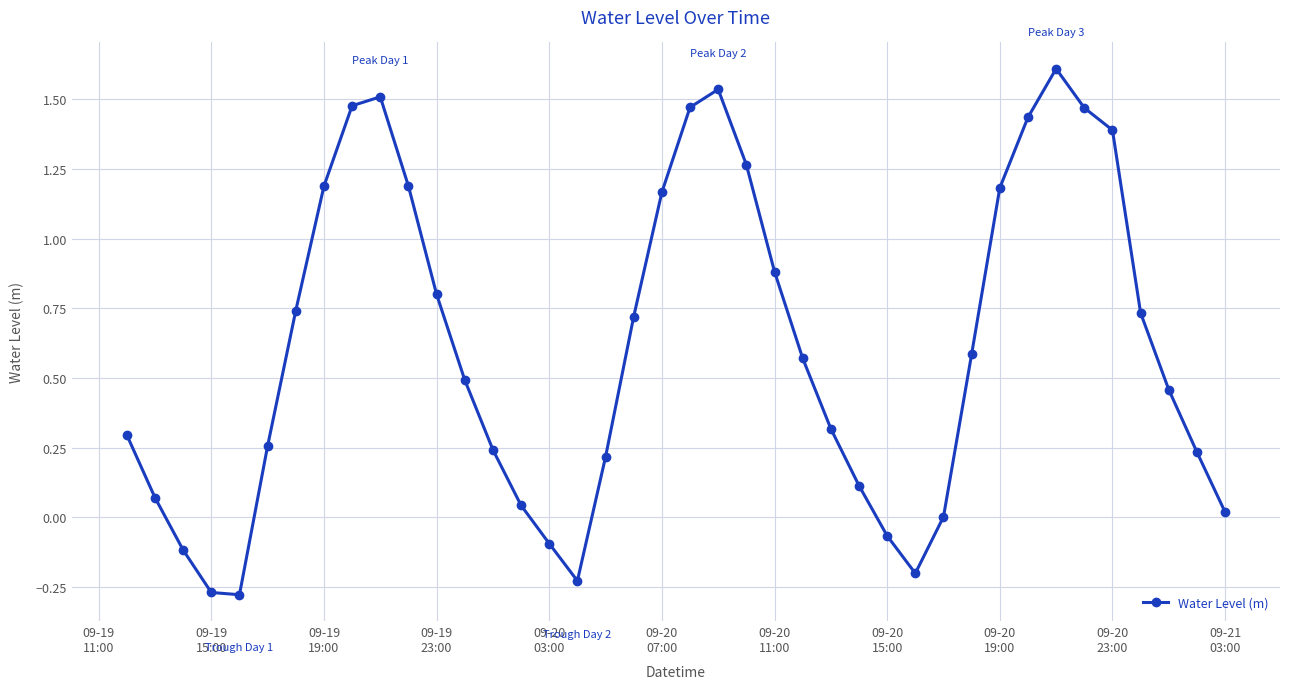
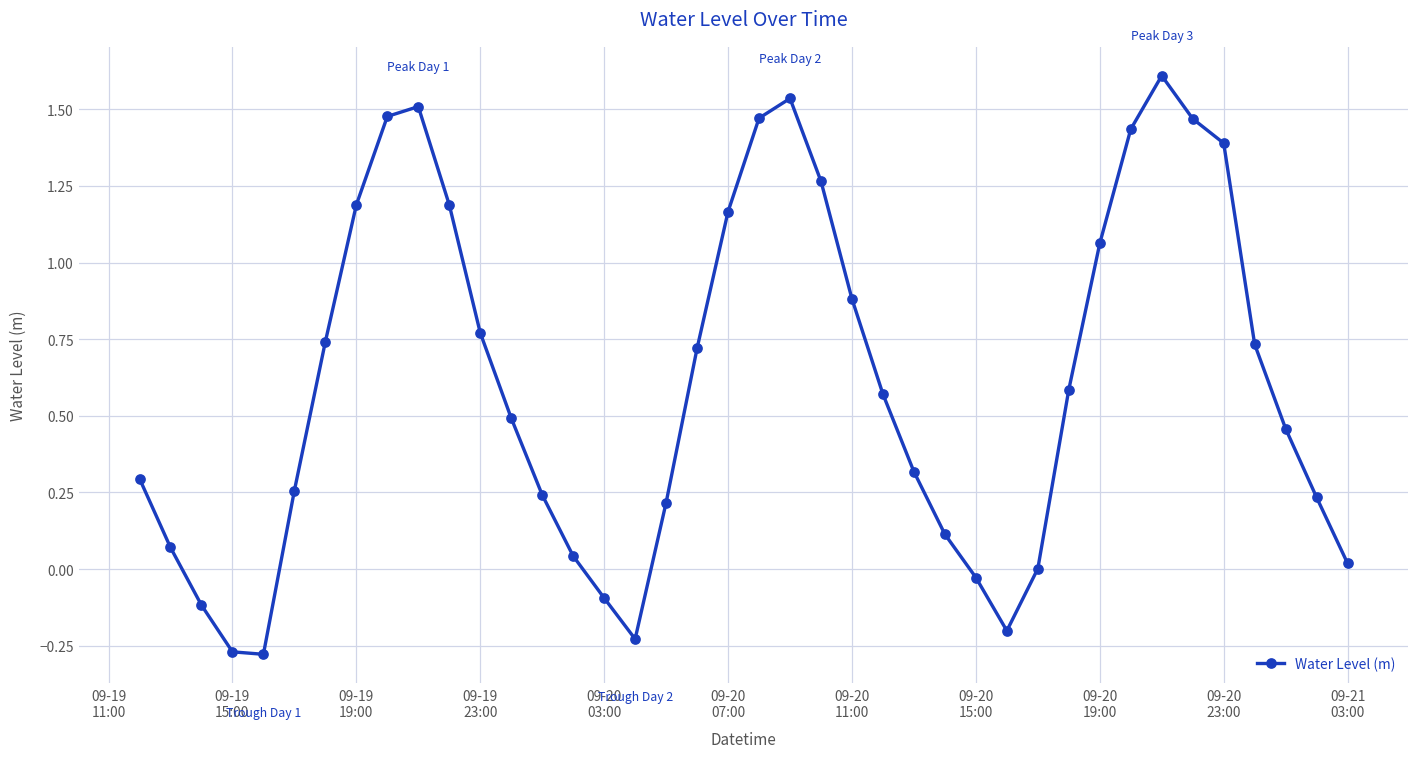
09-19 23:00: 0.80 -> 0.77
09-20 15:00: -0.07 -> -0.03
09-20 19:00: 1.18 -> 1.06
